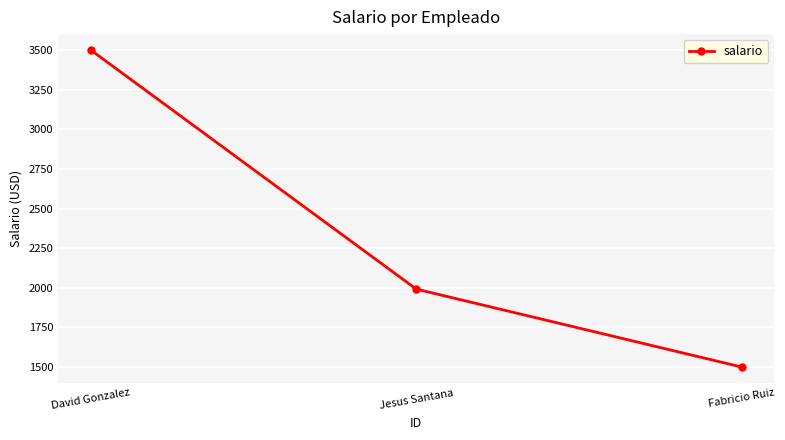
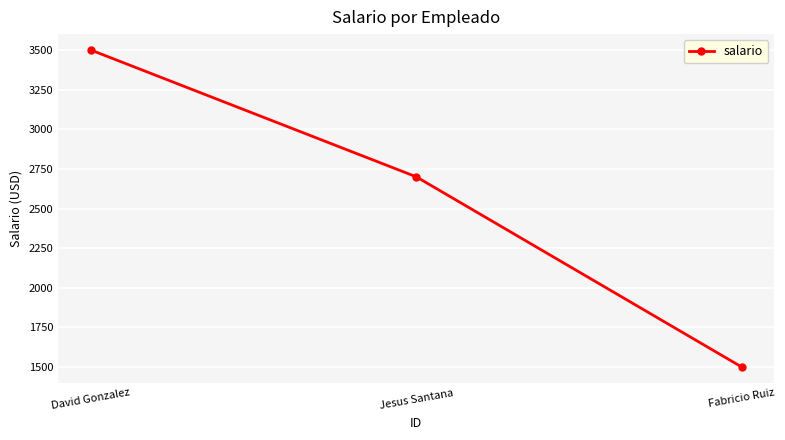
Jesus Santana: 1990 -> 2700
